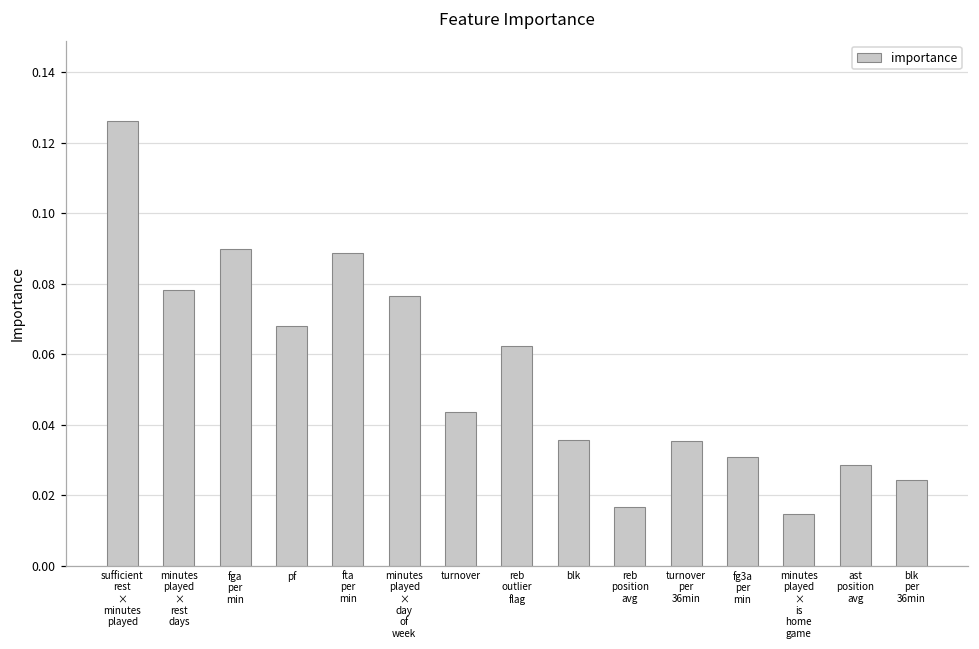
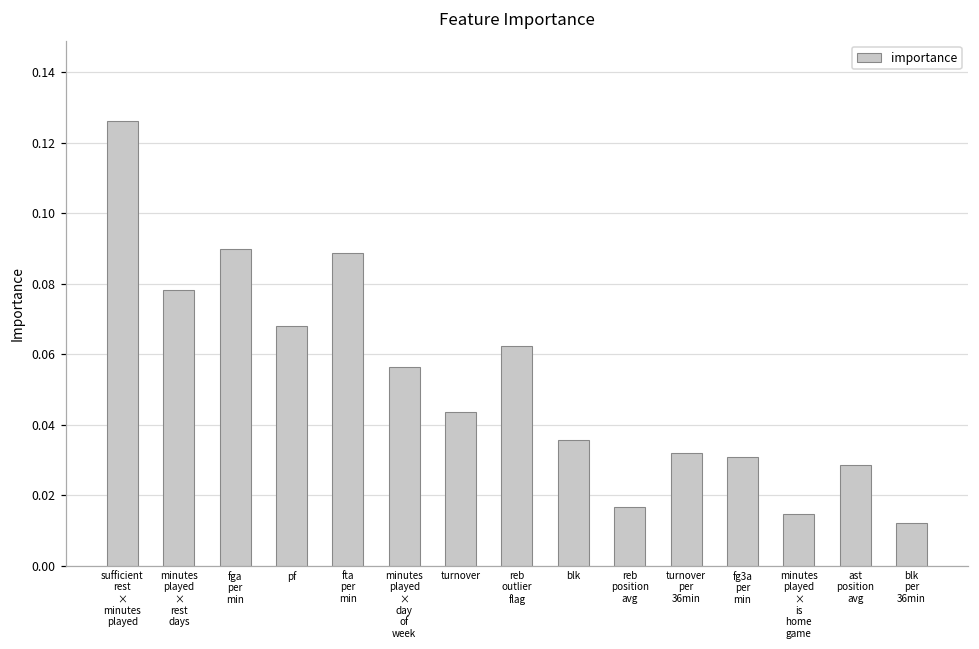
minutes played × day of week: 0.076 -> 0.056
turnover per 36min: 0.035 -> 0.032
blk per 36min: 0.024 -> 0.012
